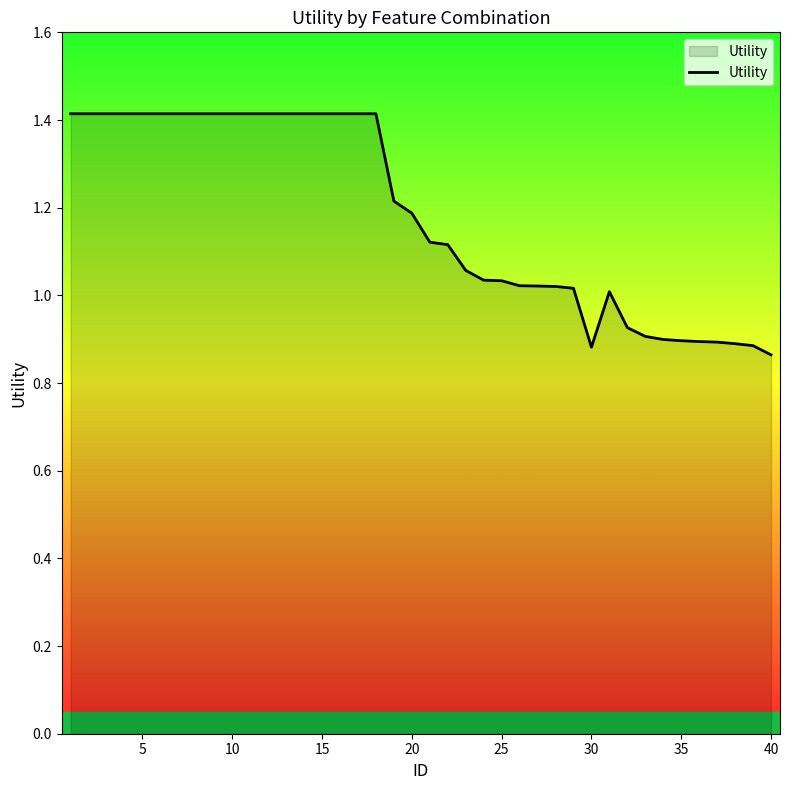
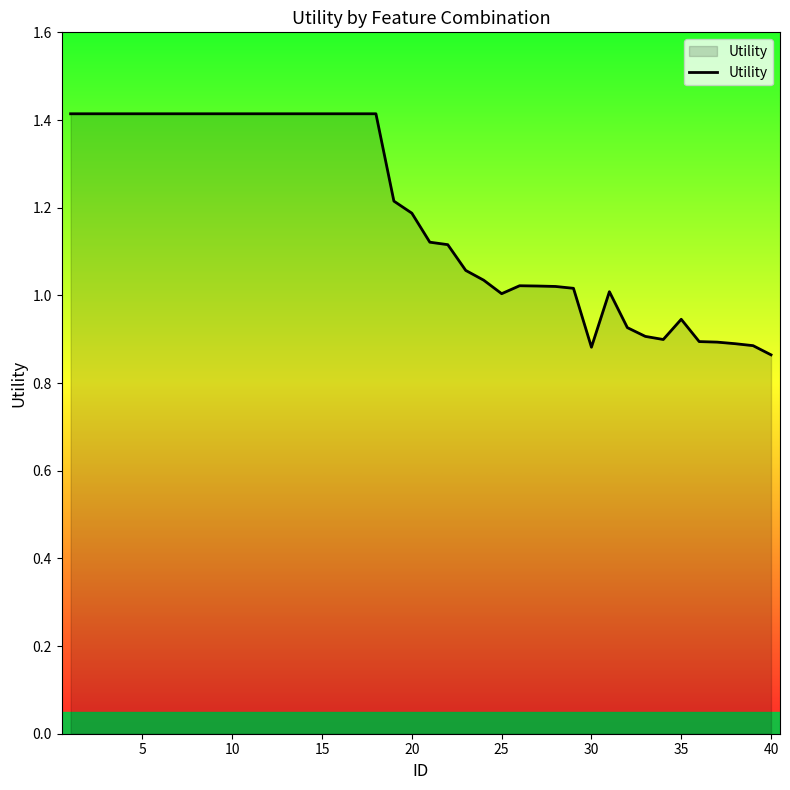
25: 1.03 -> 1.00
35: 0.90 -> 0.95
